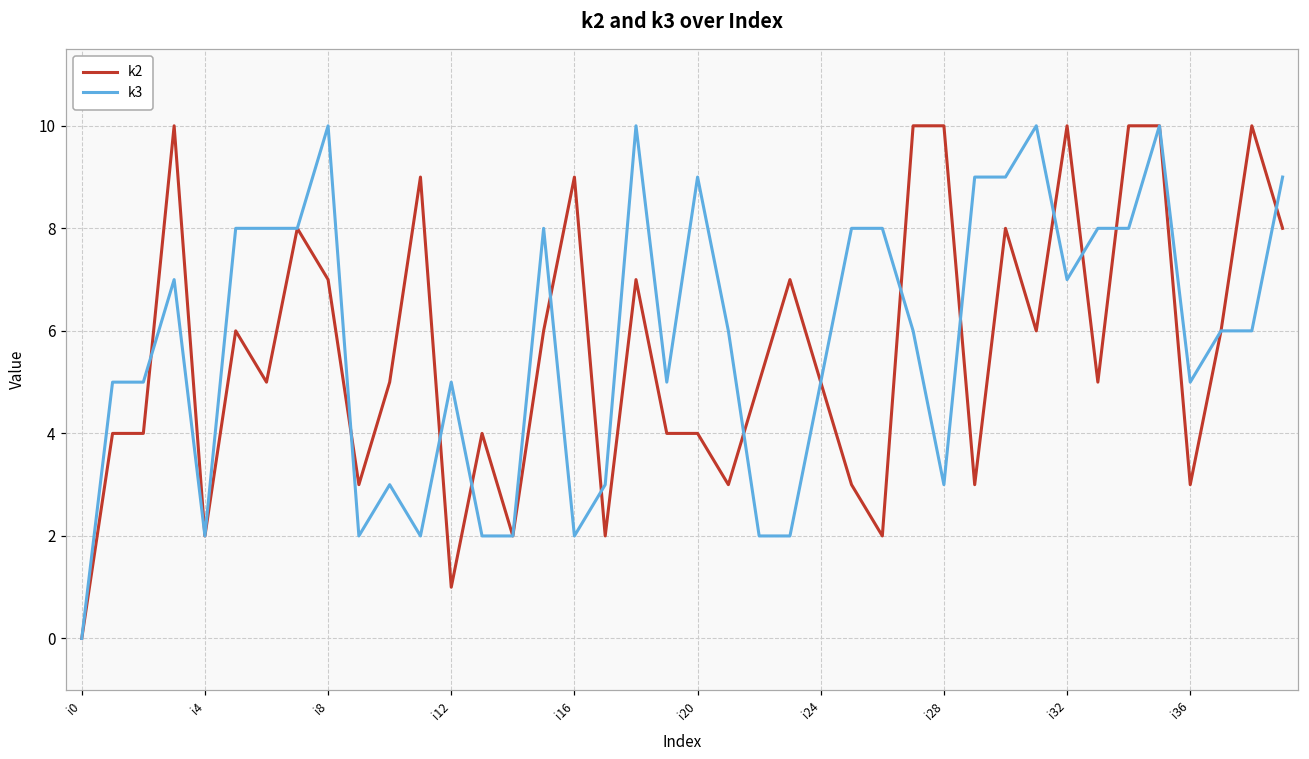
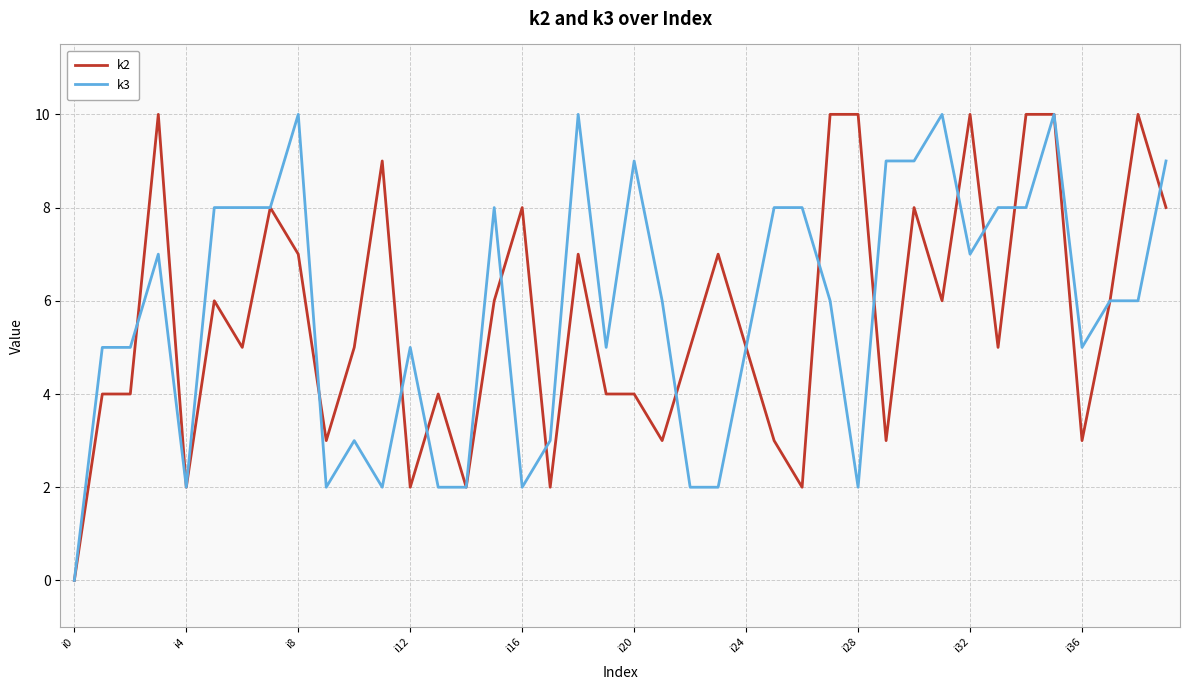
k2, i12: 1 -> 2
k2, i16: 9 -> 8
k3, i28: 3 -> 2
